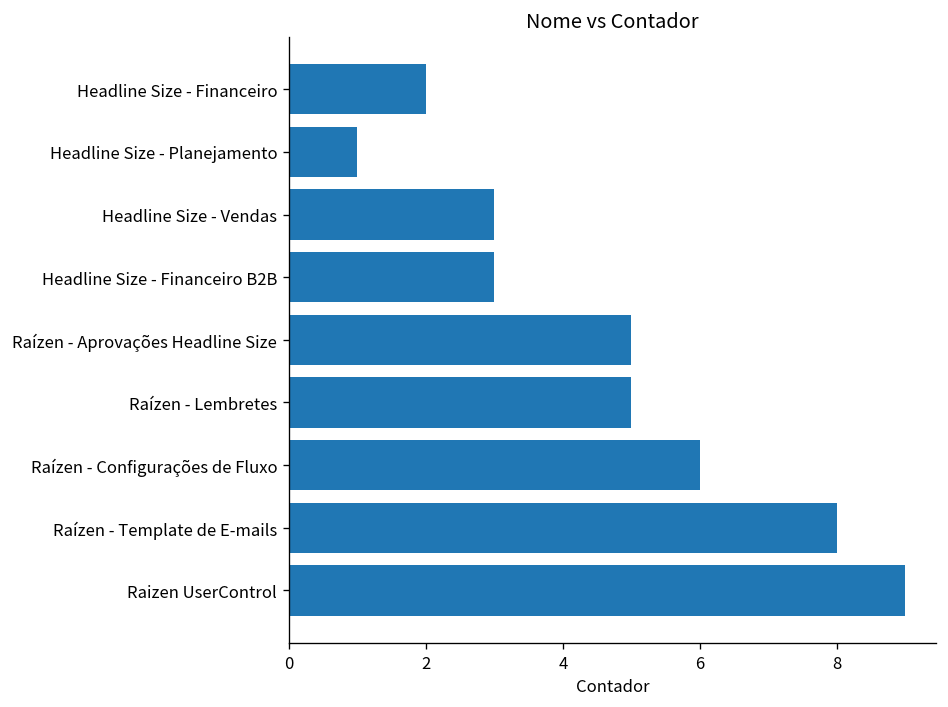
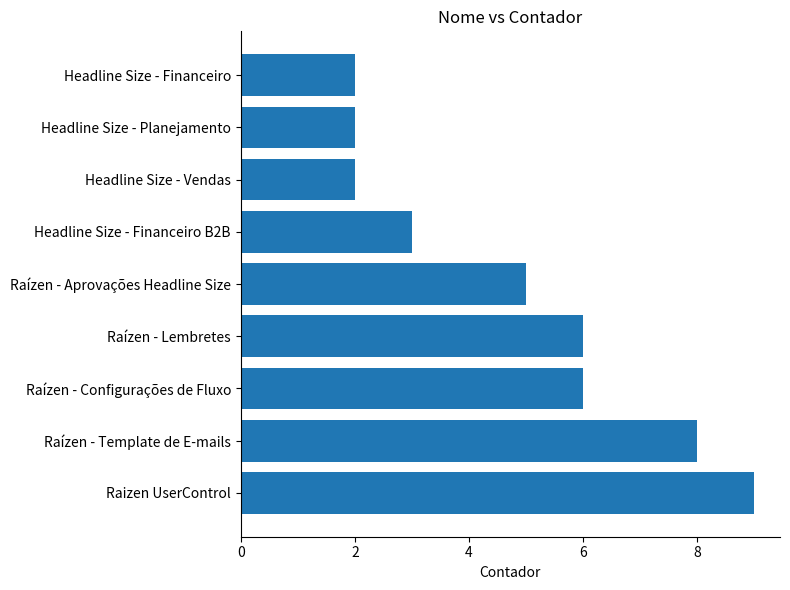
Headline Size - Planejamento: 1 -> 2
Headline Size - Vendas: 3 -> 2
Raízen - Lembretes: 5 -> 6
